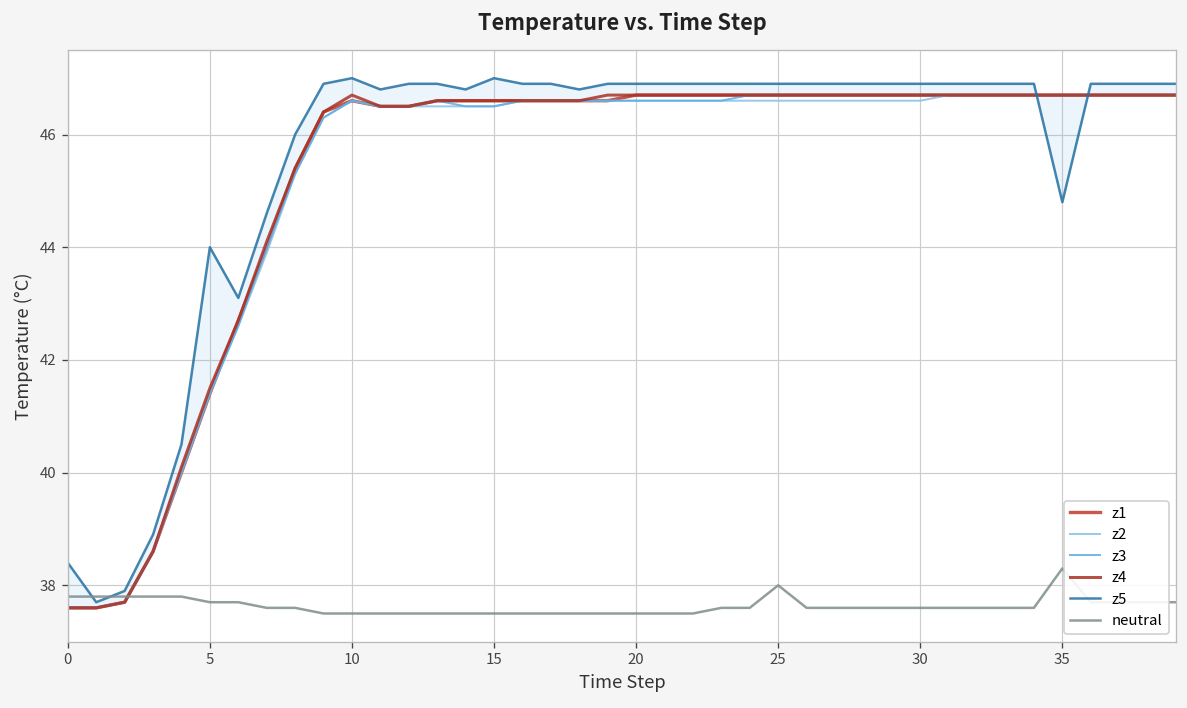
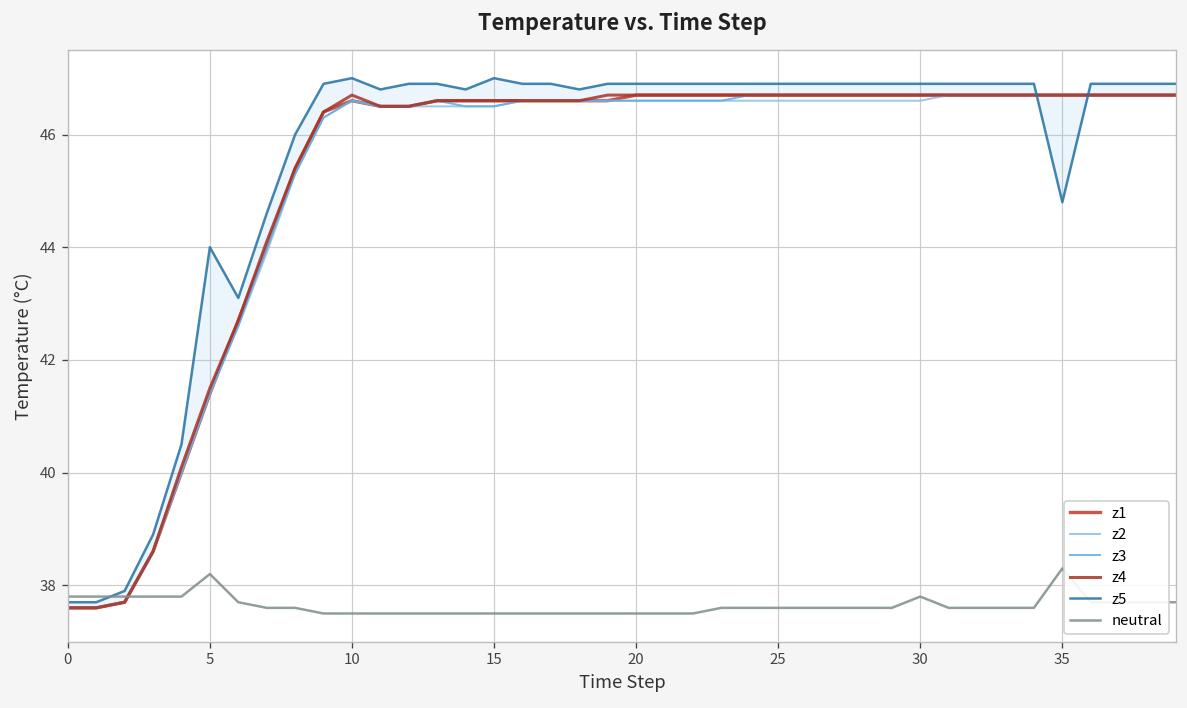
z5, 0: 38.4 -> 37.7
neutral, 5: 37.7 -> 38.2
neutral, 25: 38.0 -> 37.6
neutral, 30: 37.6 -> 37.8
